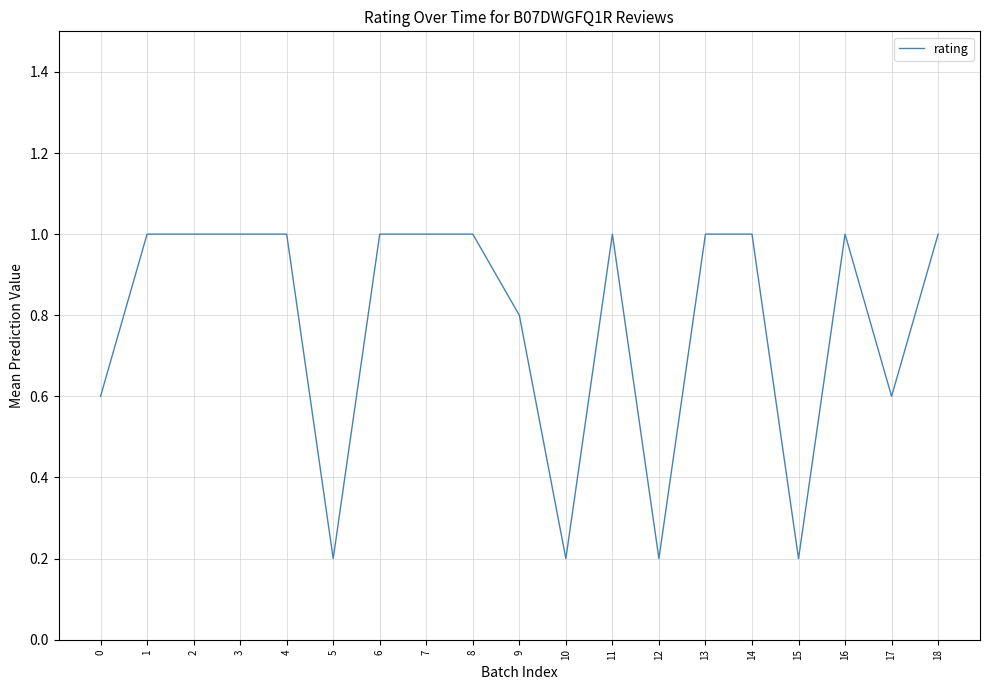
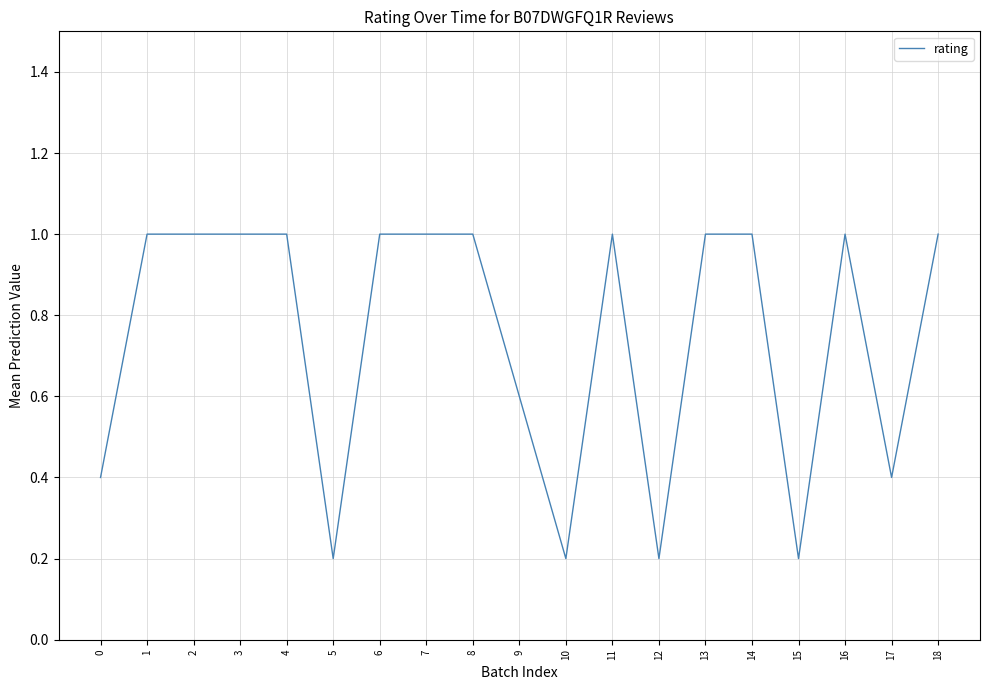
0: 0.60 -> 0.40
9: 0.80 -> 0.60
17: 0.60 -> 0.40
